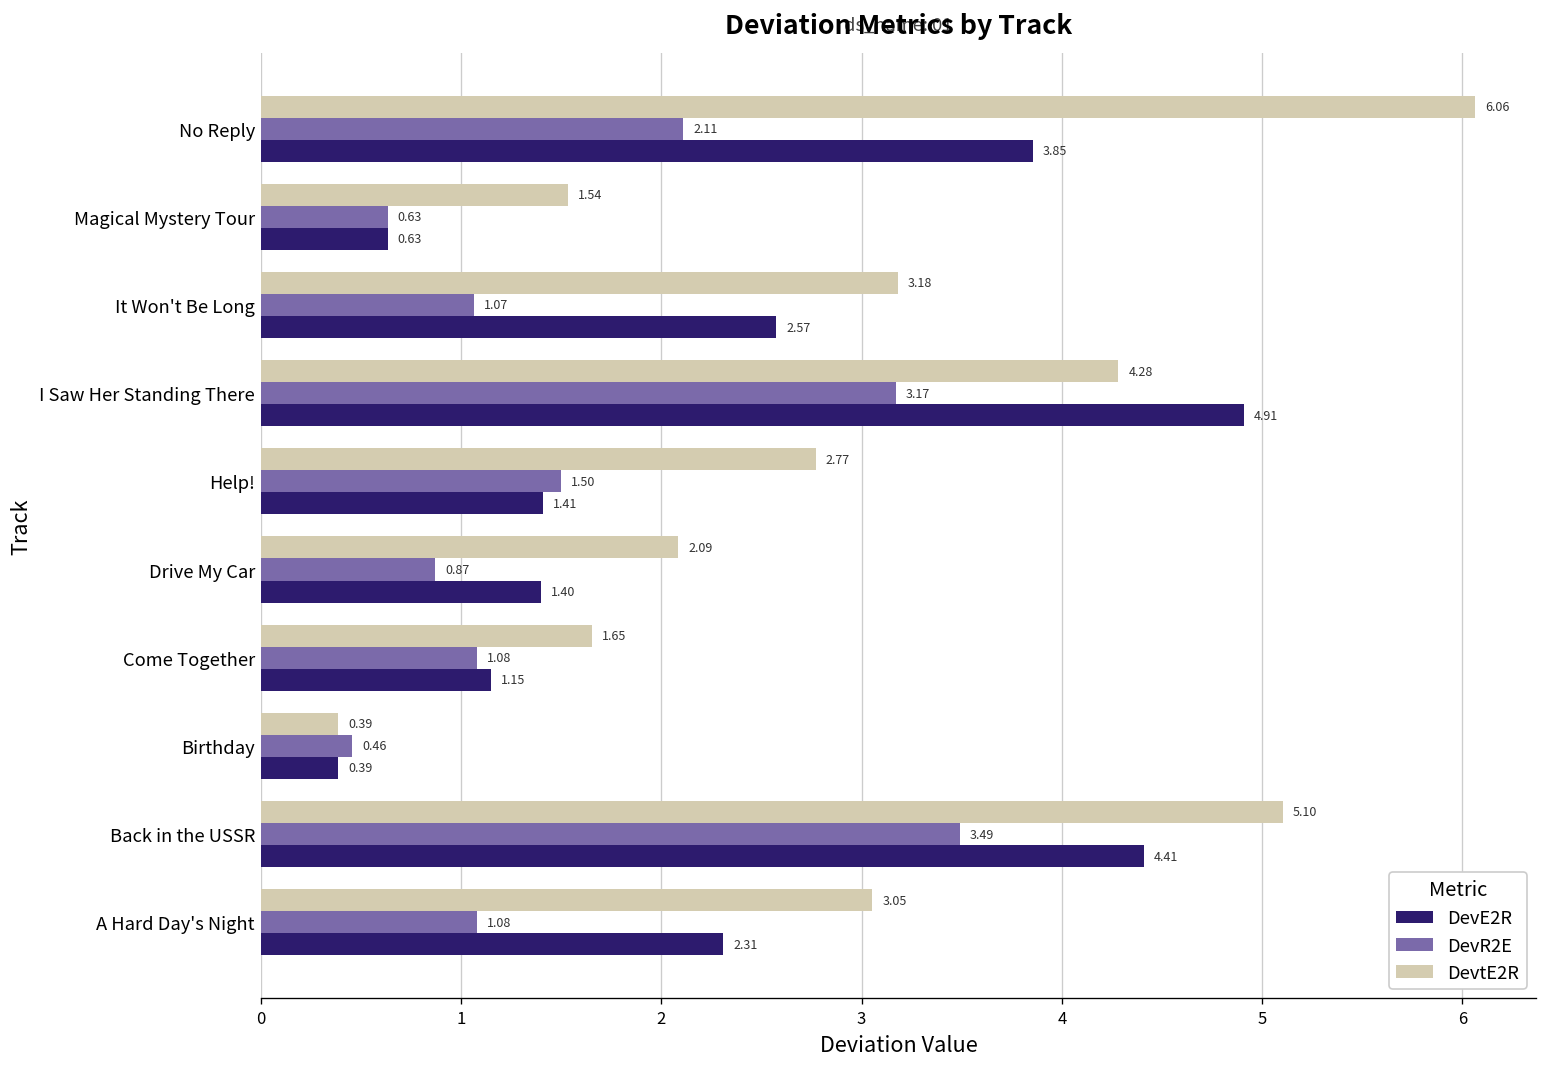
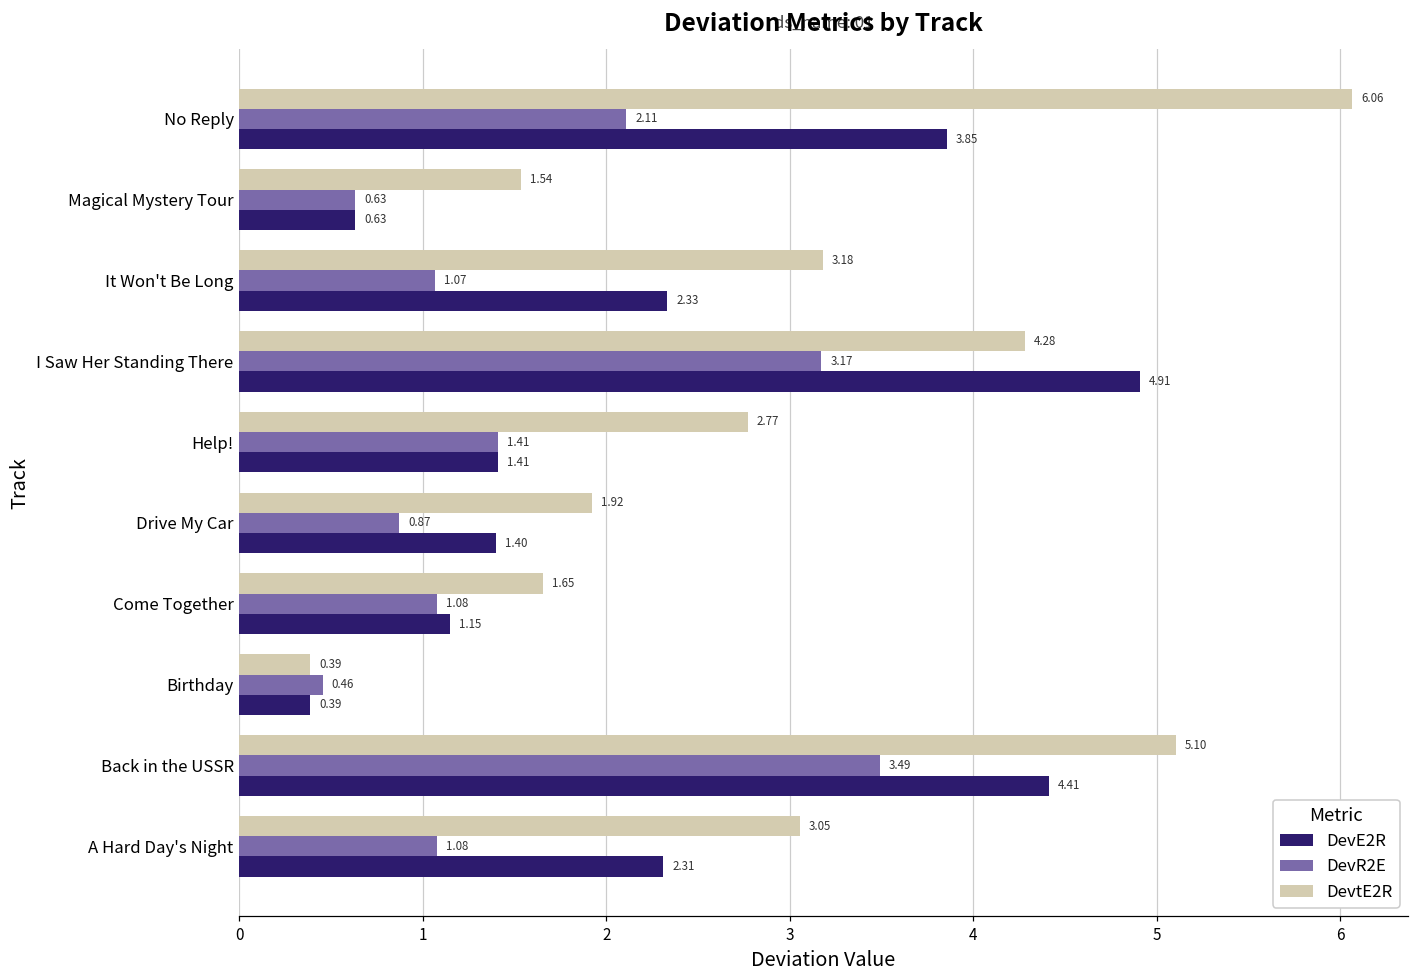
DevE2R, It Won't Be Long: 2.57 -> 2.33
DevR2E, Help!: 1.50 -> 1.41
DevtE2R, Drive My Car: 2.09 -> 1.92
